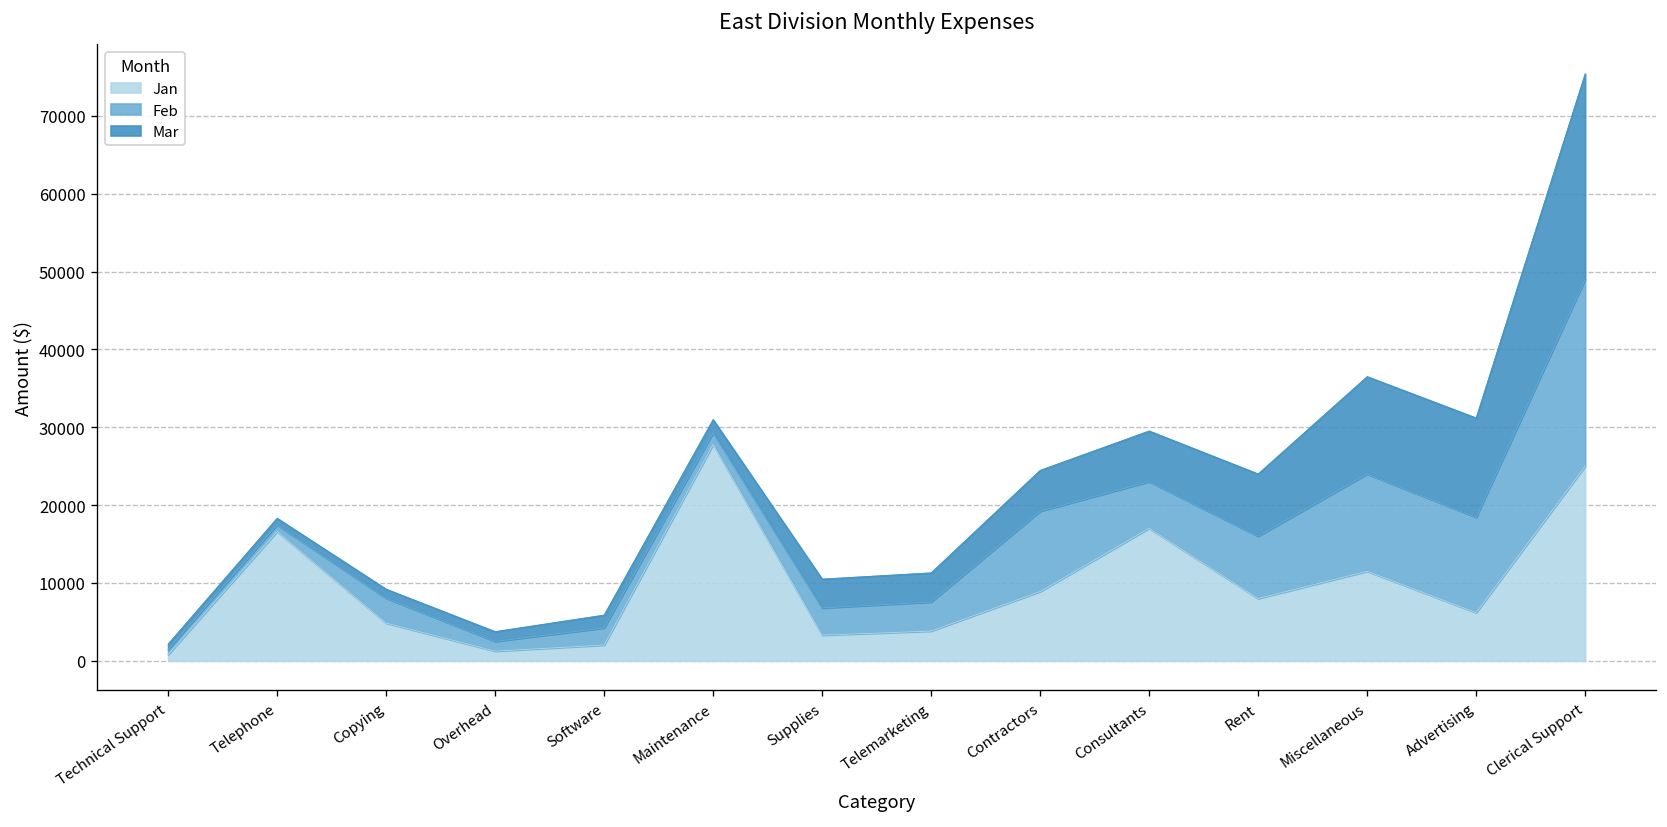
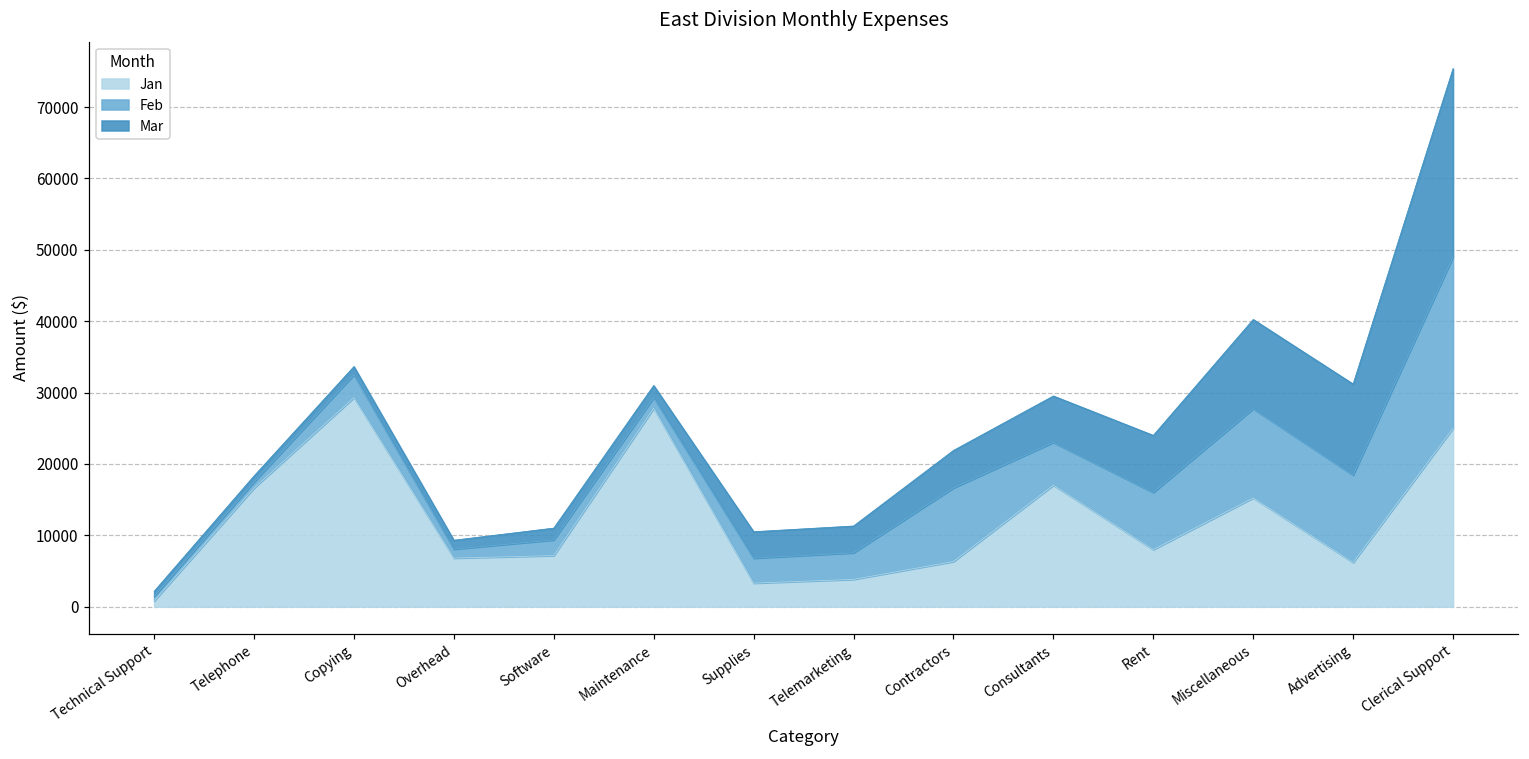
Jan, Copying: 5000 -> 29000
Jan, Overhead: 1000 -> 7000
Jan, Software: 2000 -> 7000
Jan, Contractors: 9000 -> 6000
Jan, Miscellaneous: 12000 -> 15000
